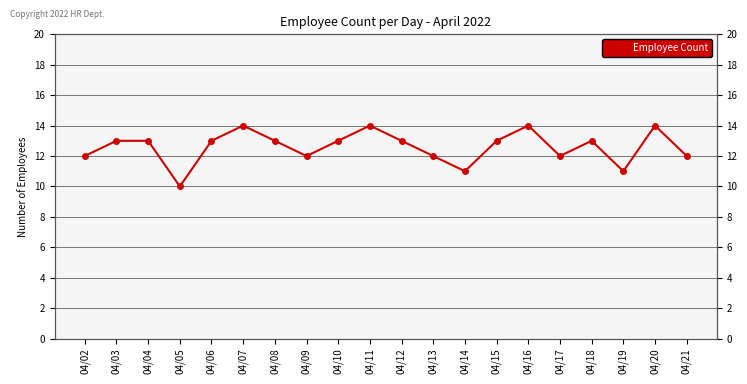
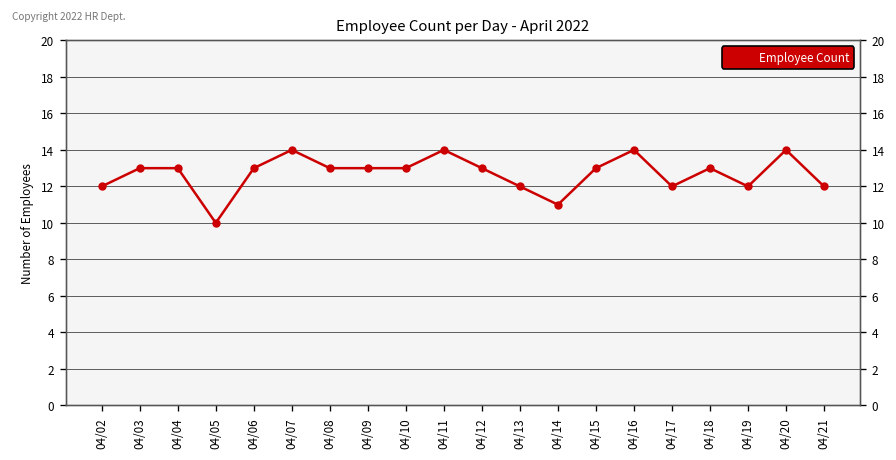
04/09: 12 -> 13
04/19: 11 -> 12
